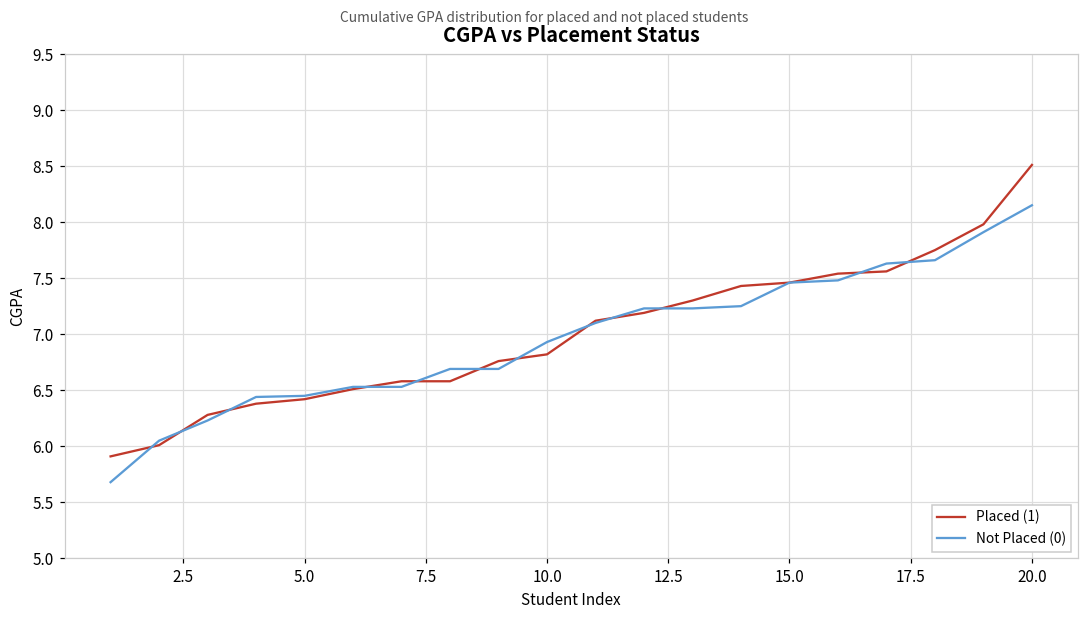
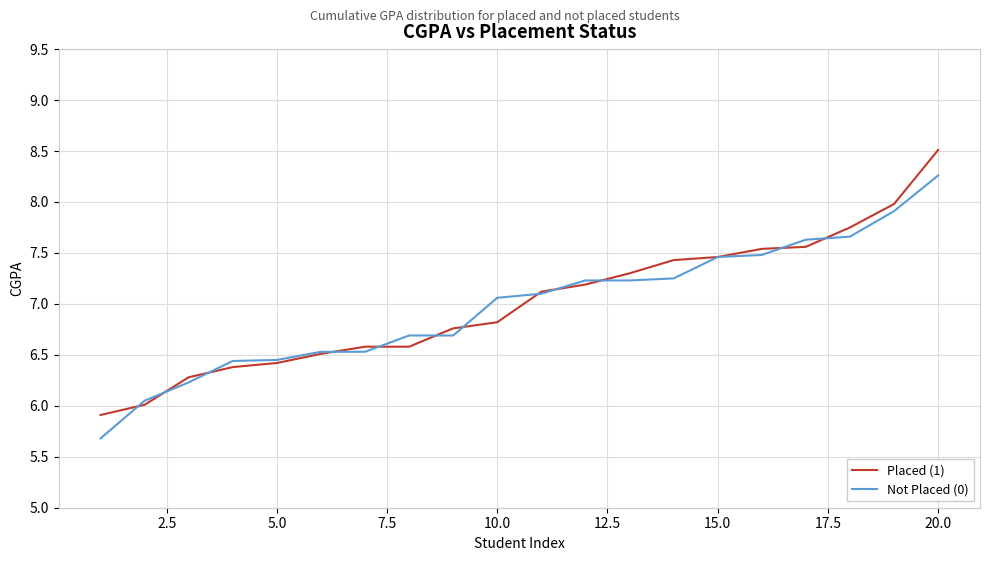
Not Placed (0), 10.0: 6.93 -> 7.06
Not Placed (0), 20.0: 8.15 -> 8.26
